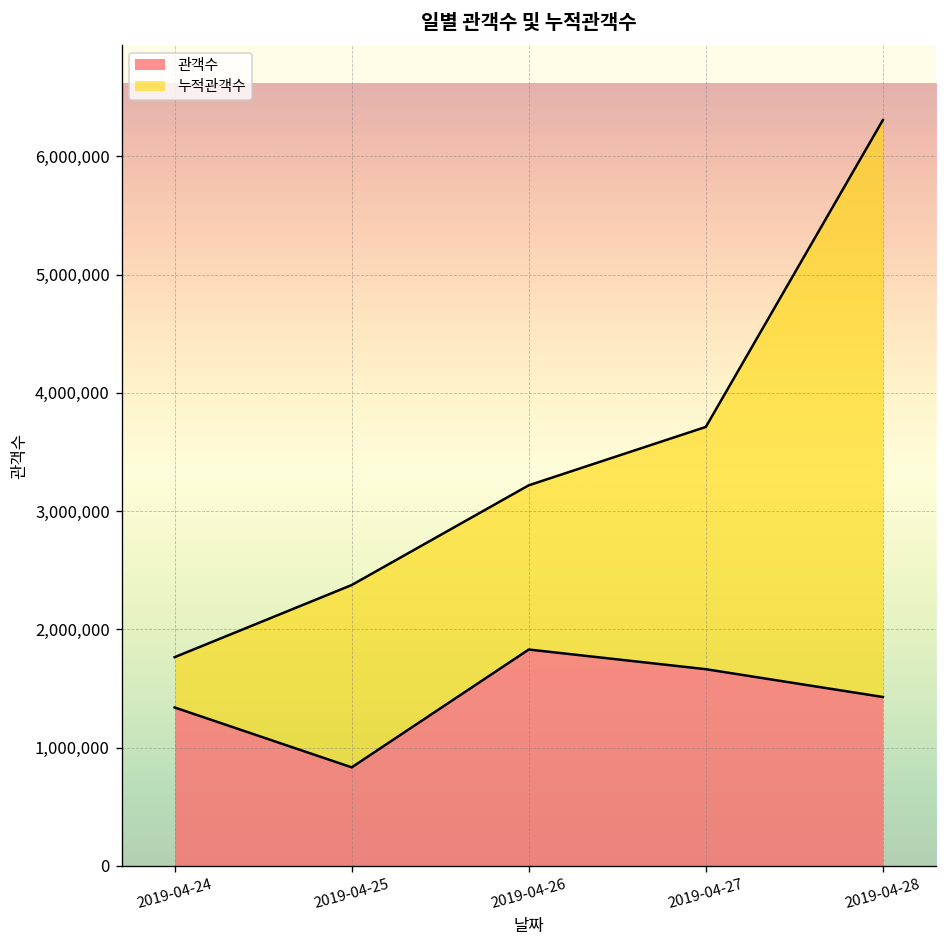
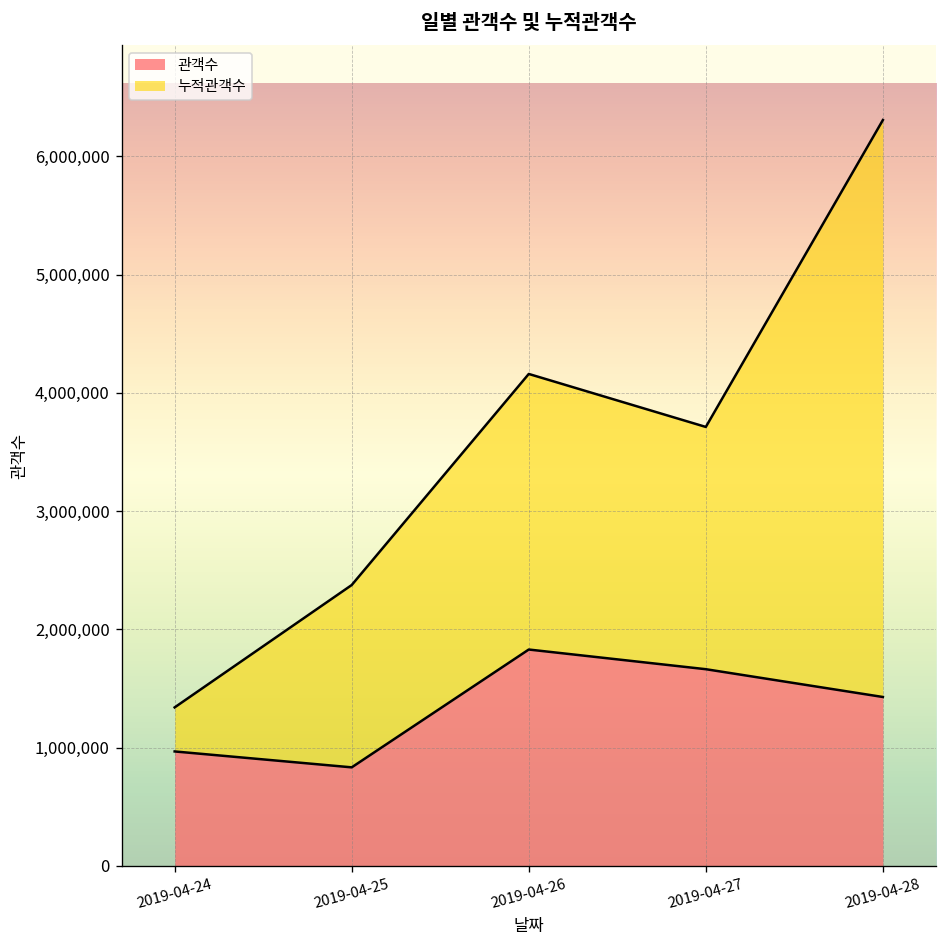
관객수, 2019-04-24: 1,300,000 -> 1,000,000
누적관객수, 2019-04-24: 1,800,000 -> 1,300,000
누적관객수, 2019-04-26: 3,200,000 -> 4,200,000
